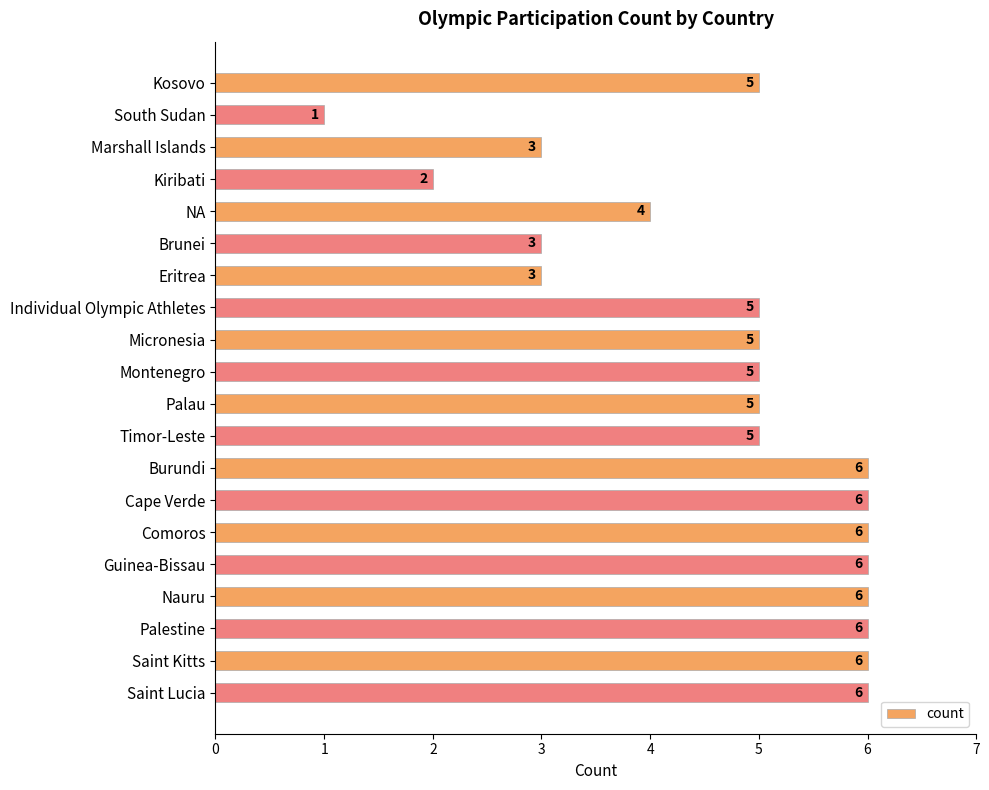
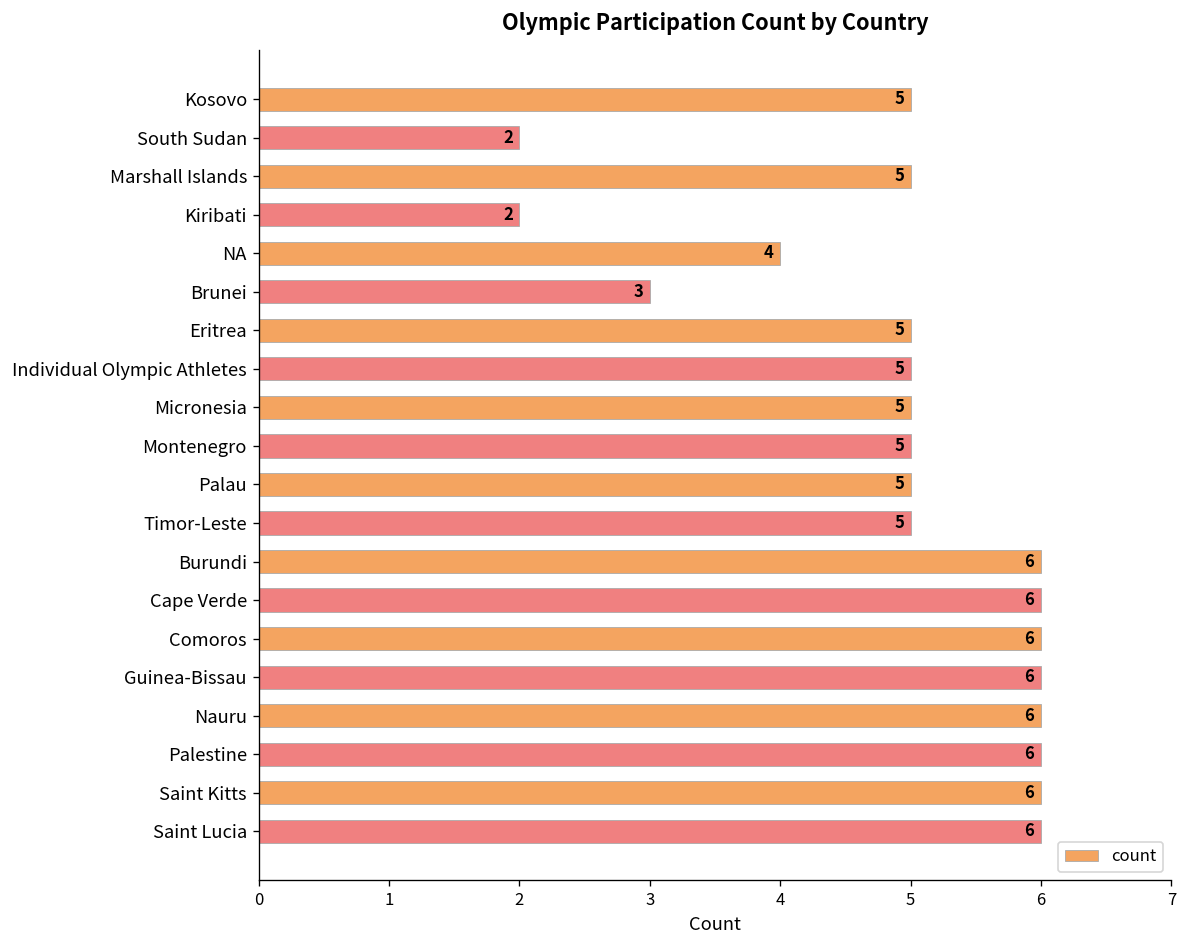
South Sudan: 1 -> 2
Marshall Islands: 3 -> 5
Eritrea: 3 -> 5
